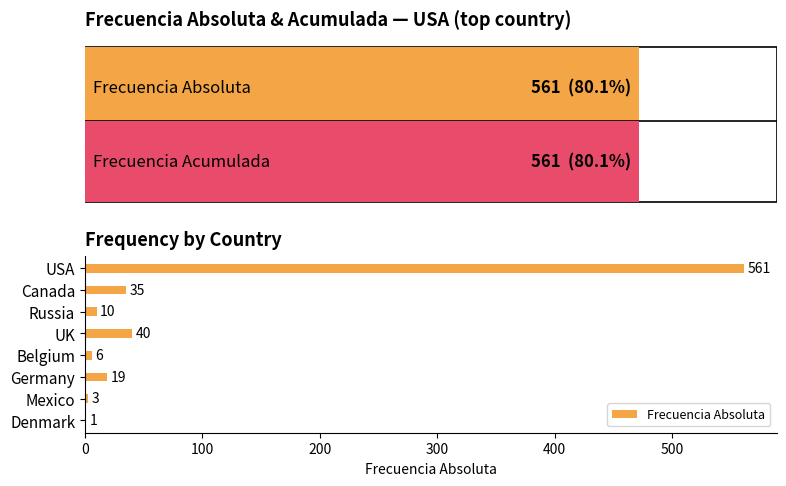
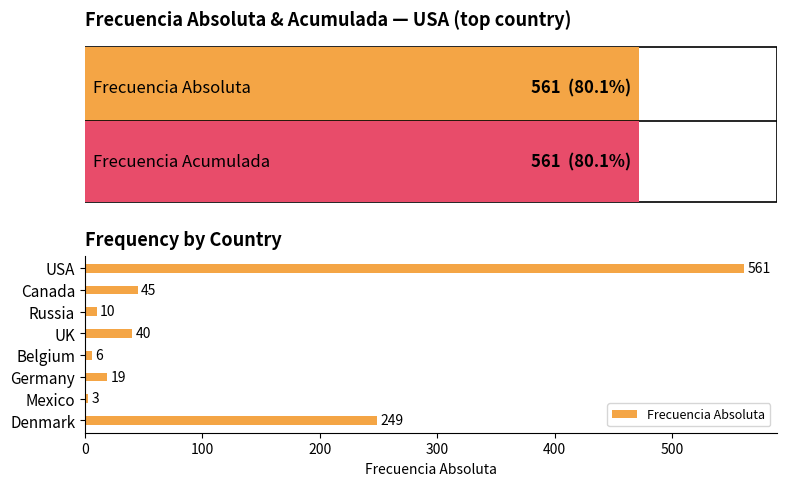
Frequency by Country, Canada: 35 -> 45
Frequency by Country, Denmark: 1 -> 249
